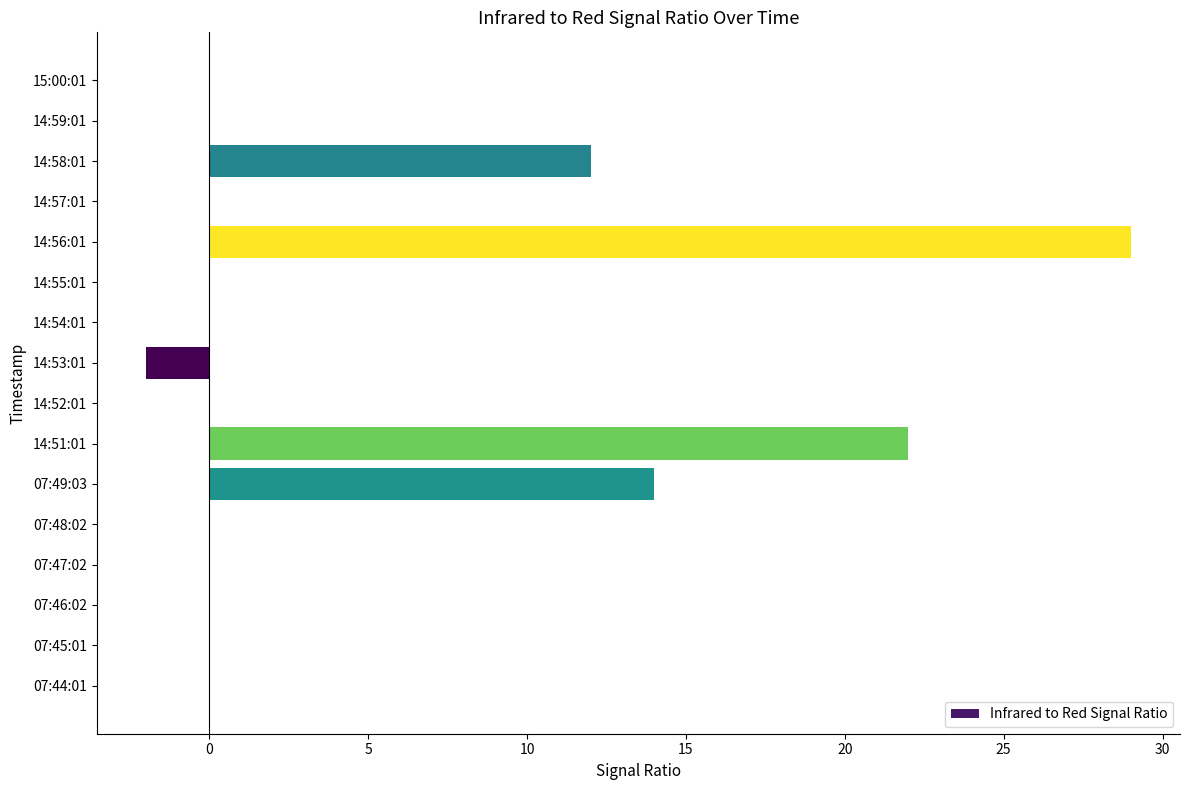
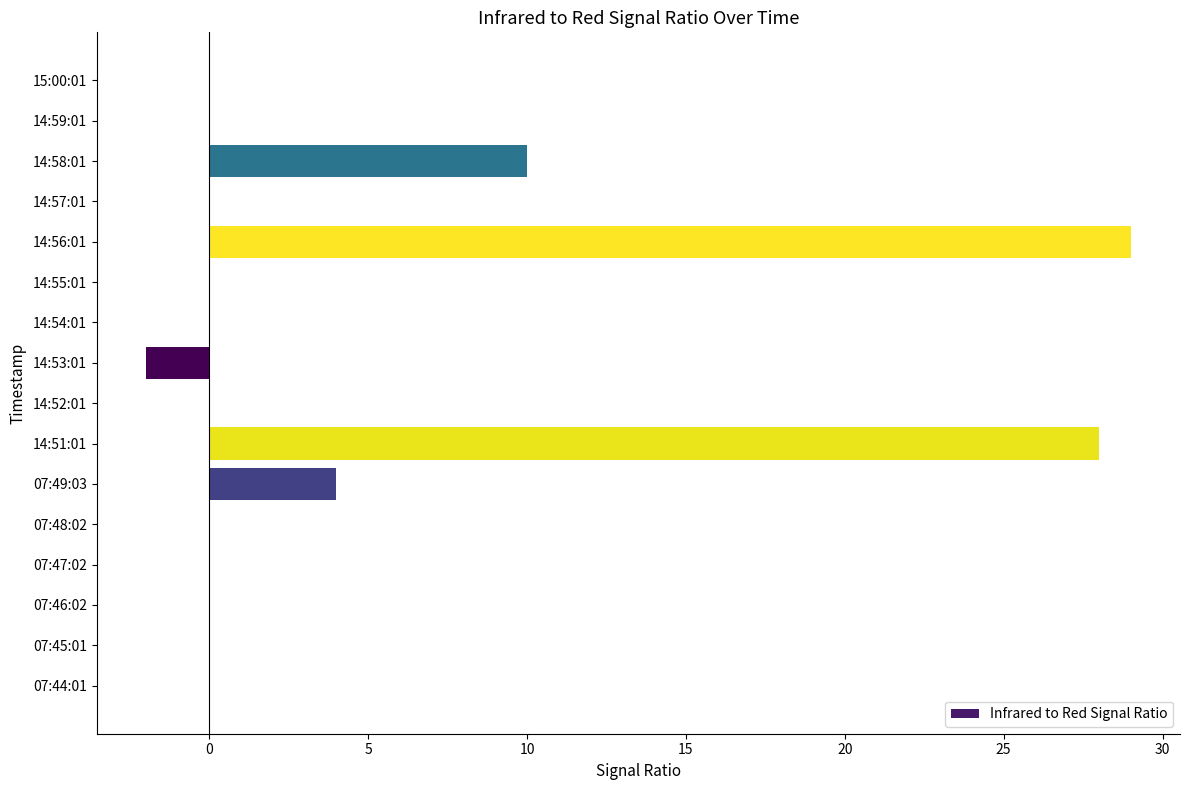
14:58:01: 12 -> 10
14:51:01: 22 -> 28
07:49:03: 14 -> 4
